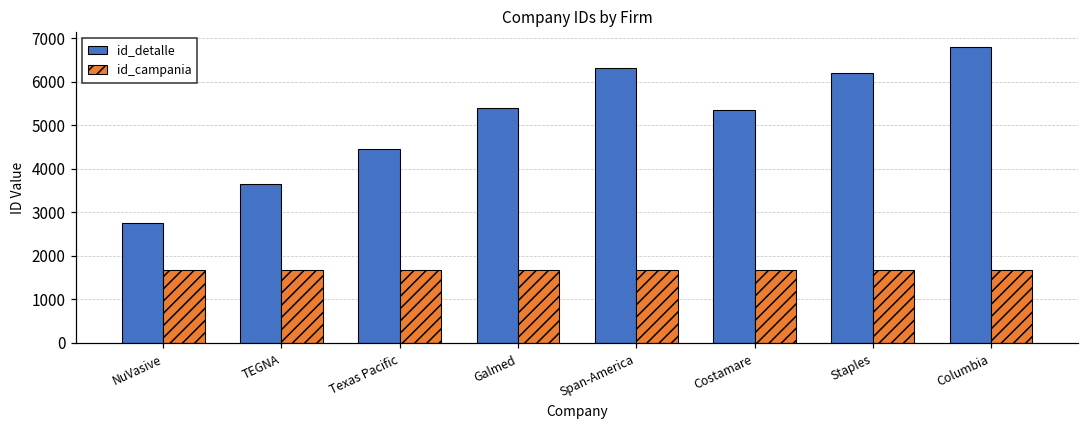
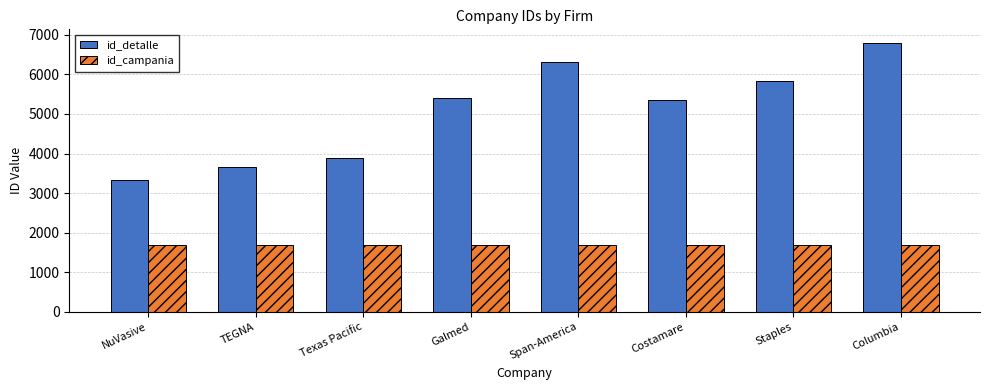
id_detalle, NuVasive: 2800 -> 3300
id_detalle, Texas Pacific: 4500 -> 3900
id_detalle, Staples: 6200 -> 5800
